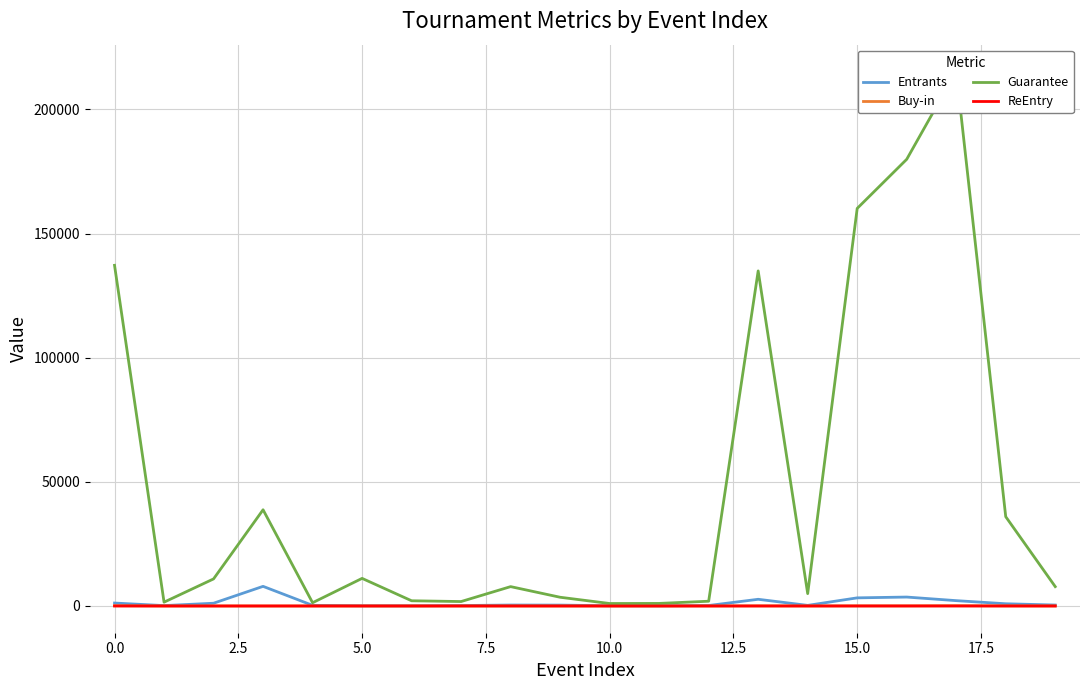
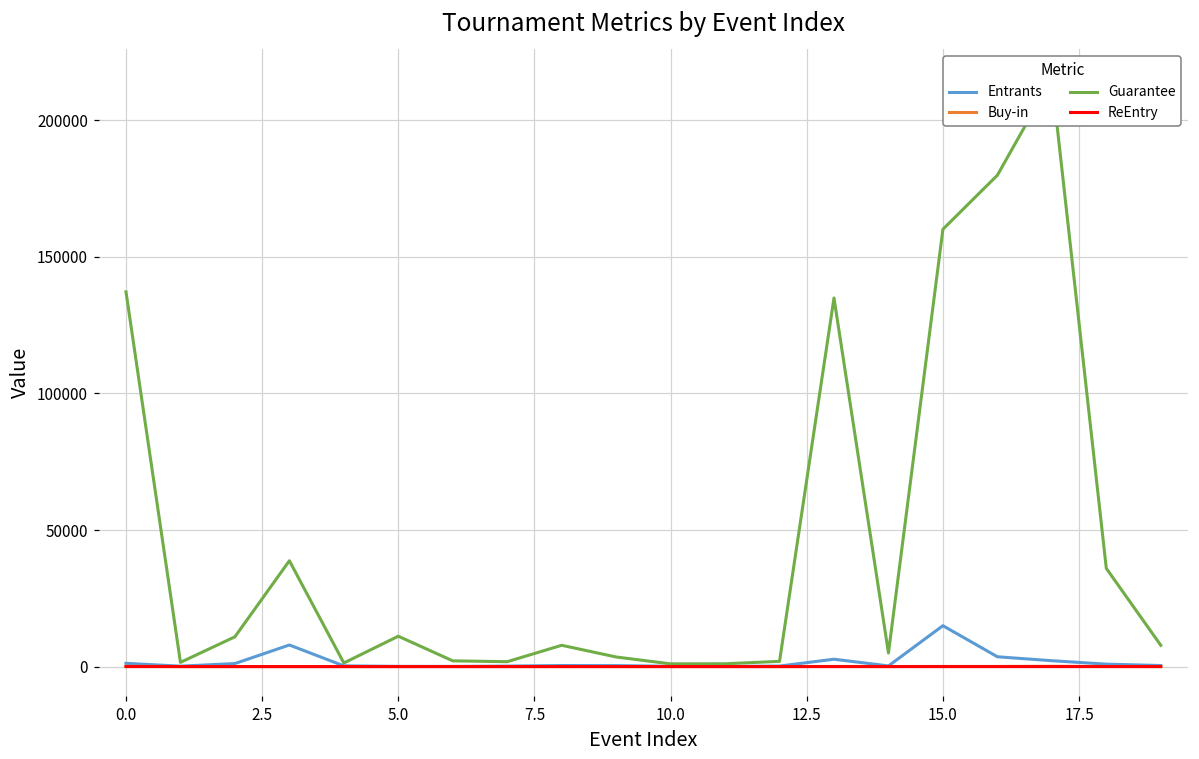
Entrants, 15.0: 3000 -> 15000
